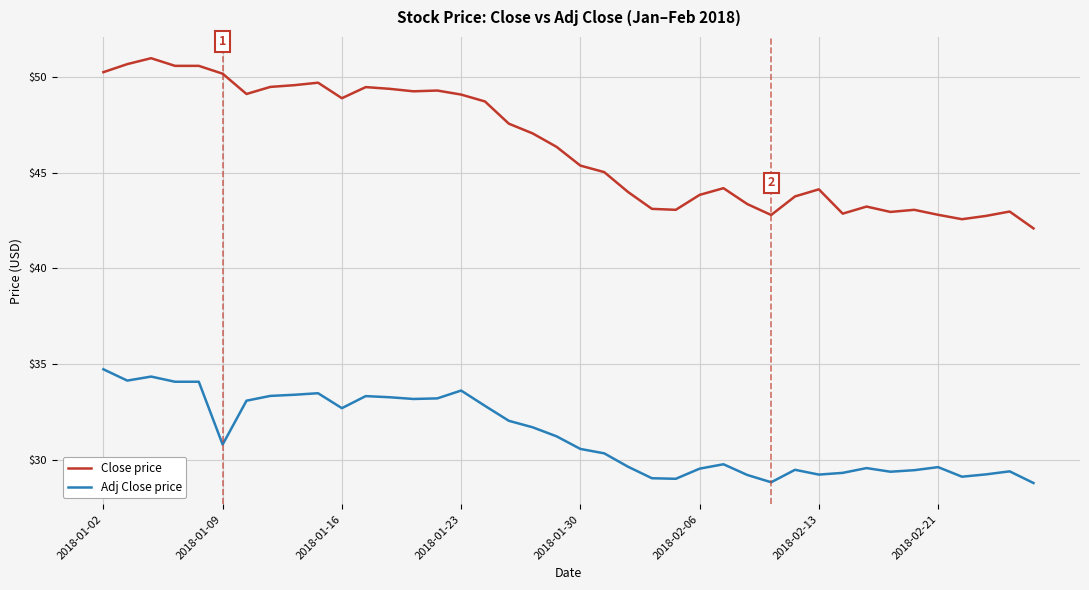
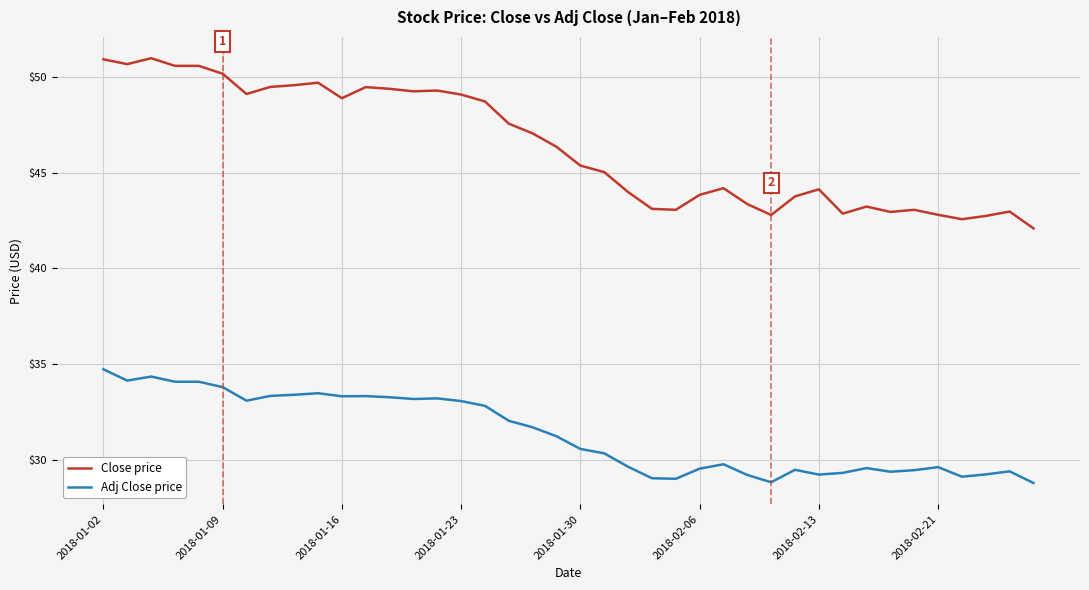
Close price, 2018-01-02: $50.3 -> $50.9
Adj Close price, 2018-01-09: $30.8 -> $33.8
Adj Close price, 2018-01-16: $32.7 -> $33.3
Adj Close price, 2018-01-23: $33.6 -> $33.1
